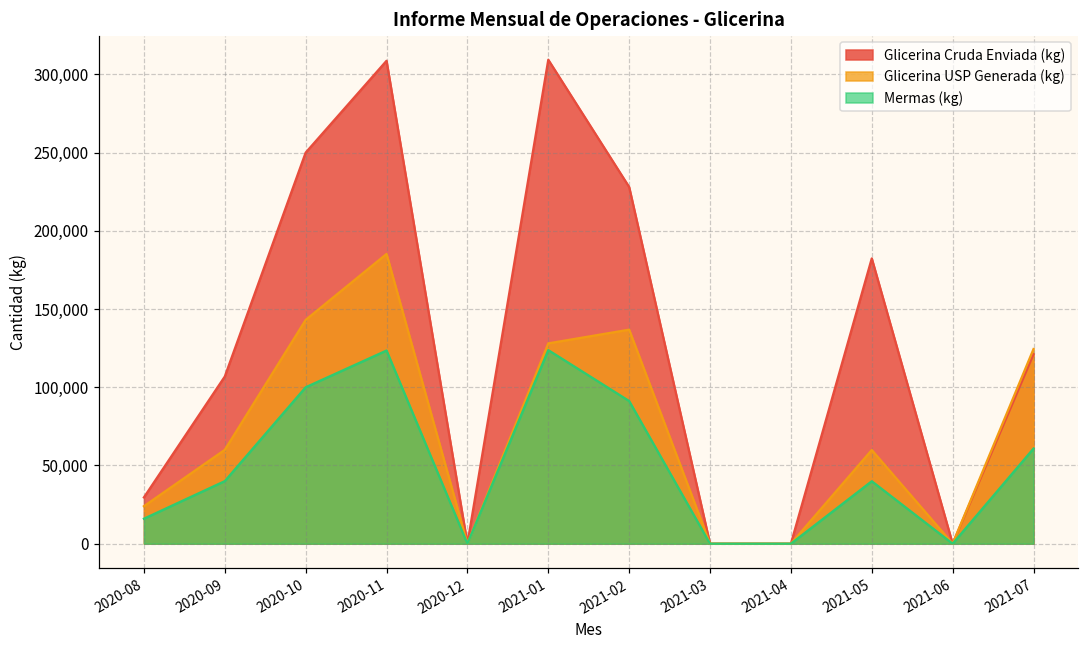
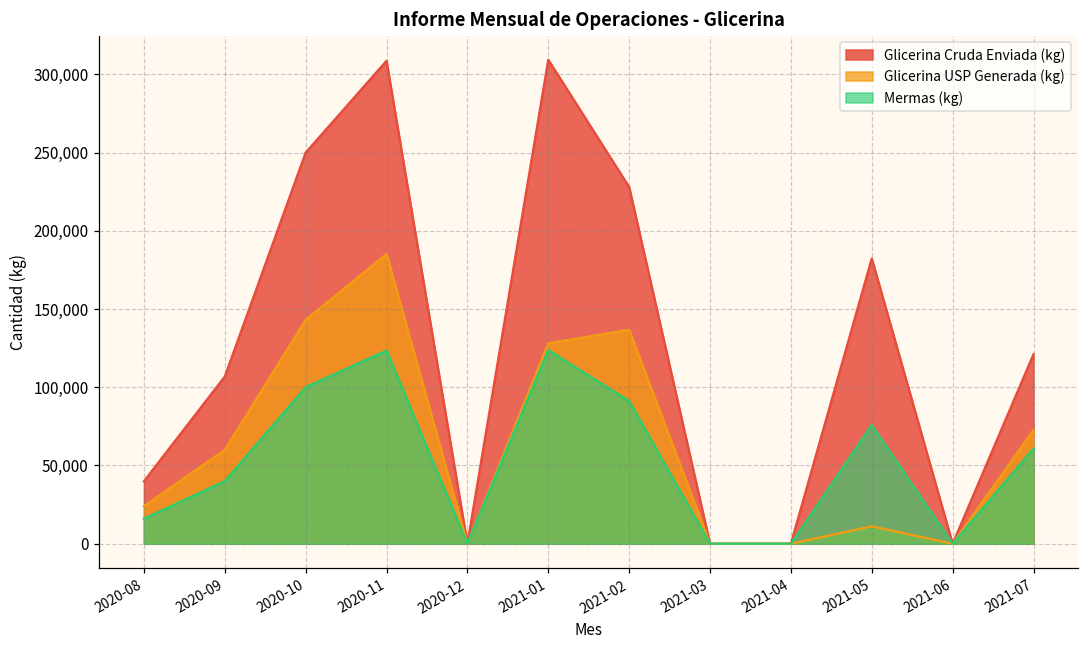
Glicerina Cruda Enviada (kg), 2020-08: 30,000 -> 40,000
Glicerina USP Generada (kg), 2021-05: 60,000 -> 11,000
Mermas (kg), 2021-05: 40,000 -> 76,000
Glicerina USP Generada (kg), 2021-07: 124,000 -> 73,000
